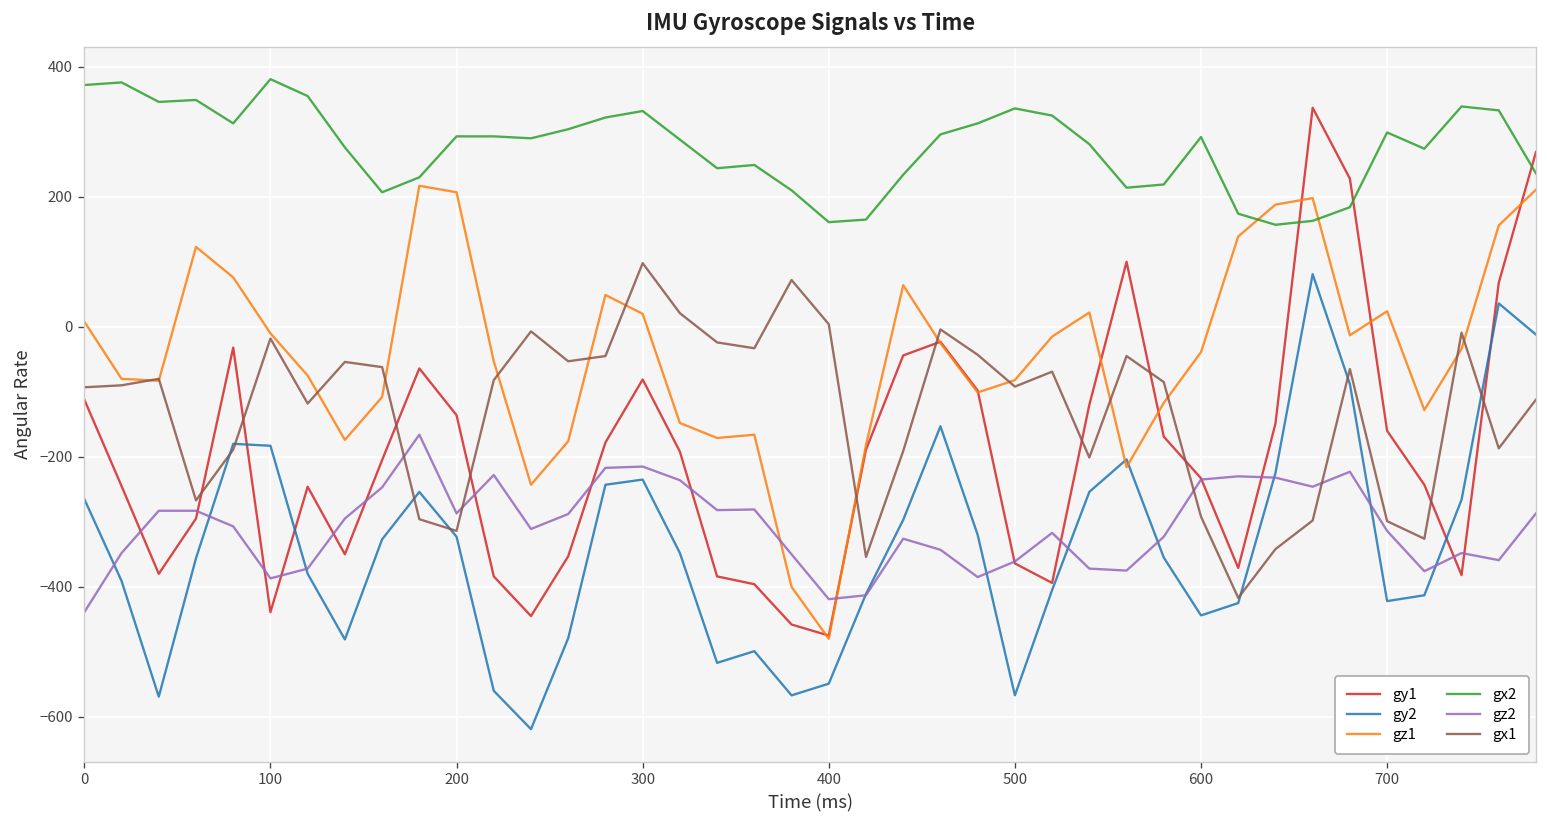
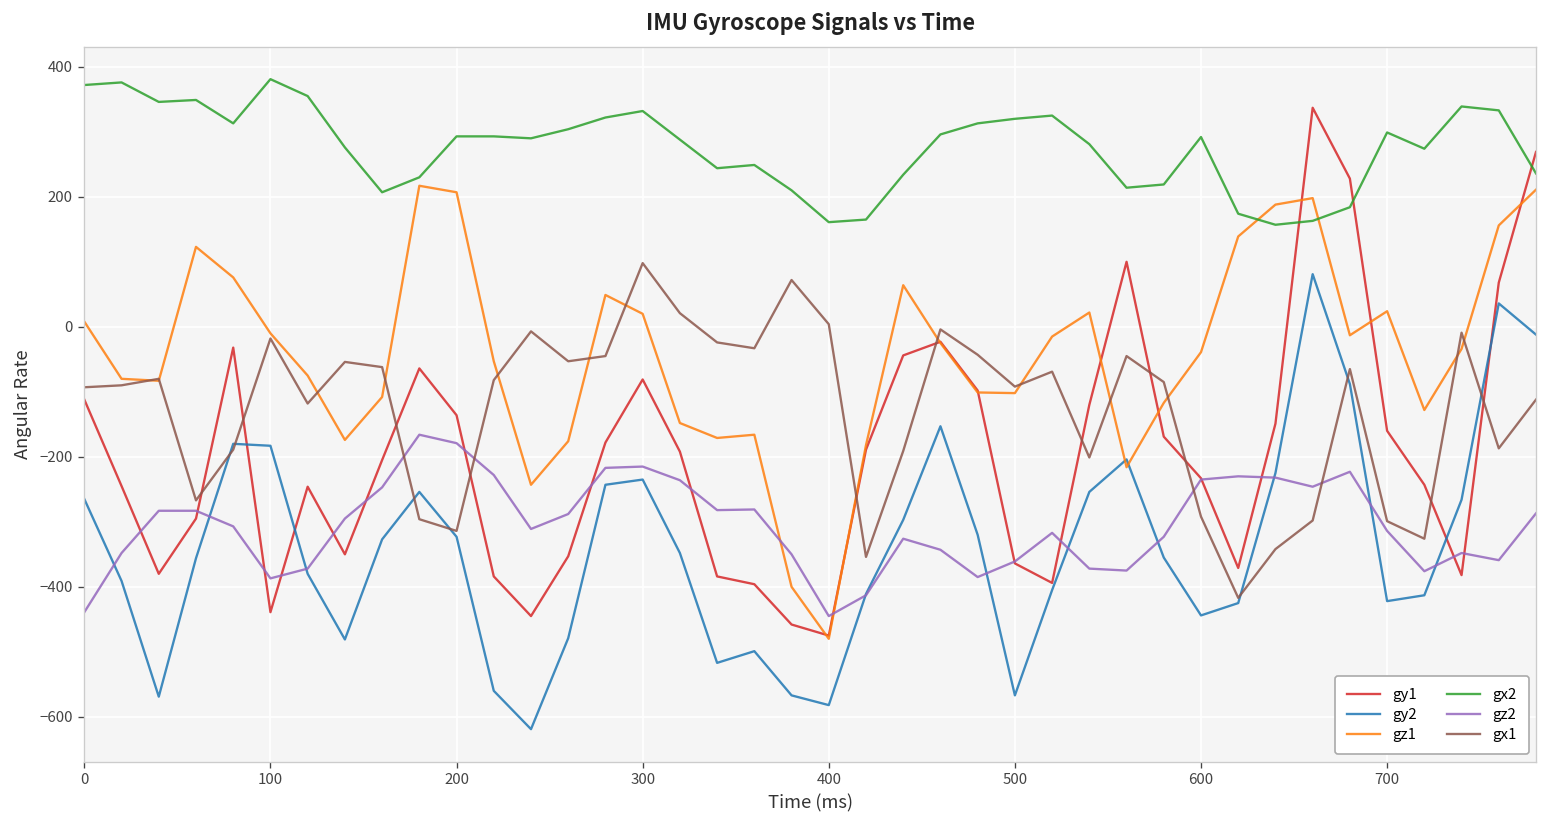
gz2, 200: -290 -> -180
gy2, 400: -550 -> -580
gz2, 400: -420 -> -450
gz1, 500: -80 -> -100
gx2, 500: 340 -> 320
